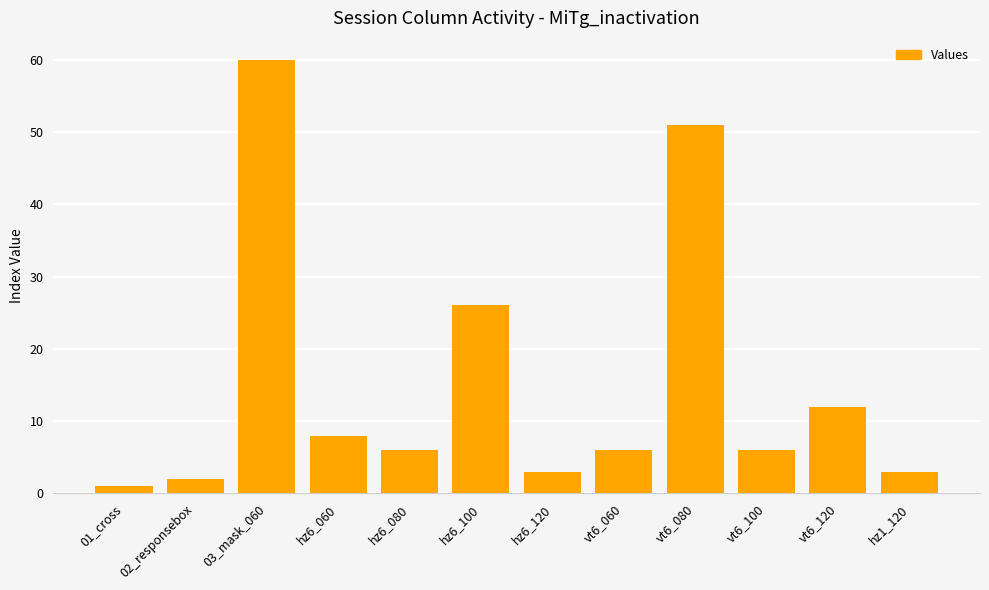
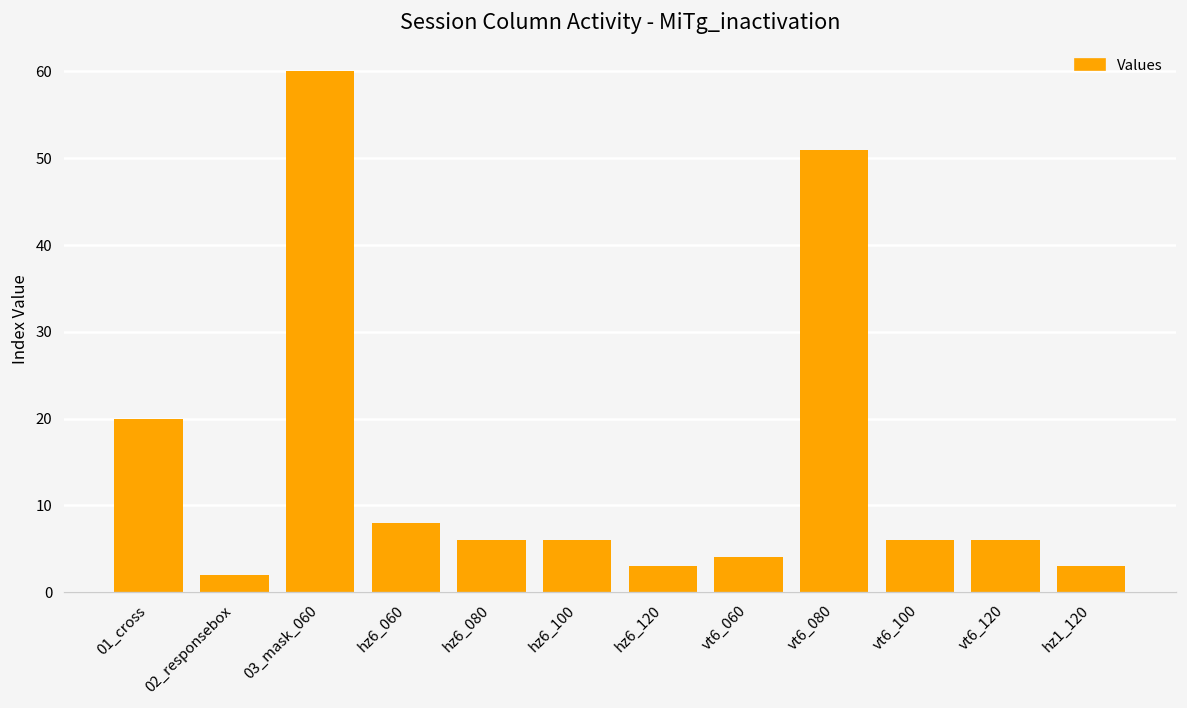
01_cross: 1 -> 20
hz6_100: 26 -> 6
vt6_060: 6 -> 4
vt6_120: 12 -> 6
